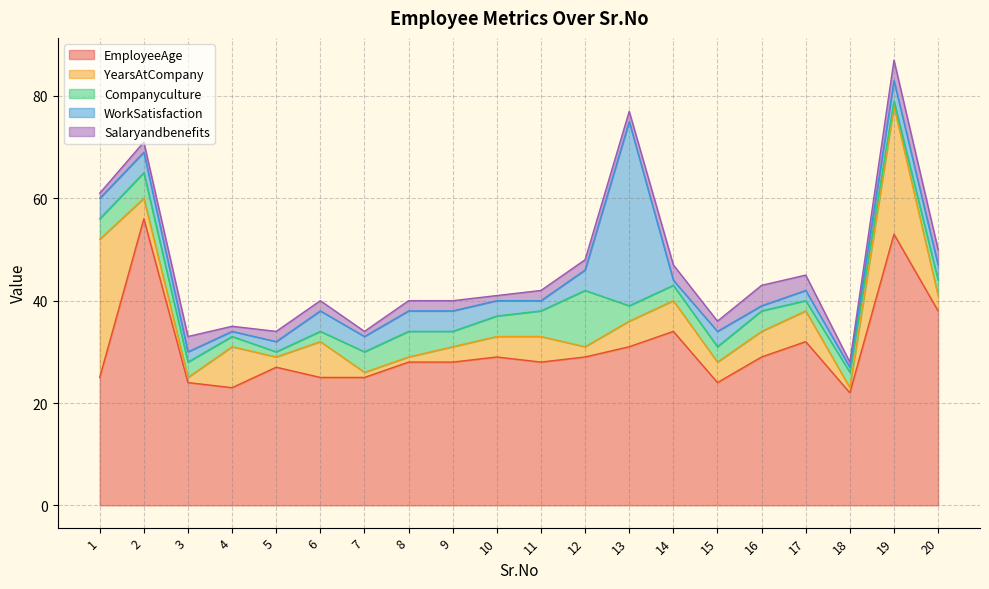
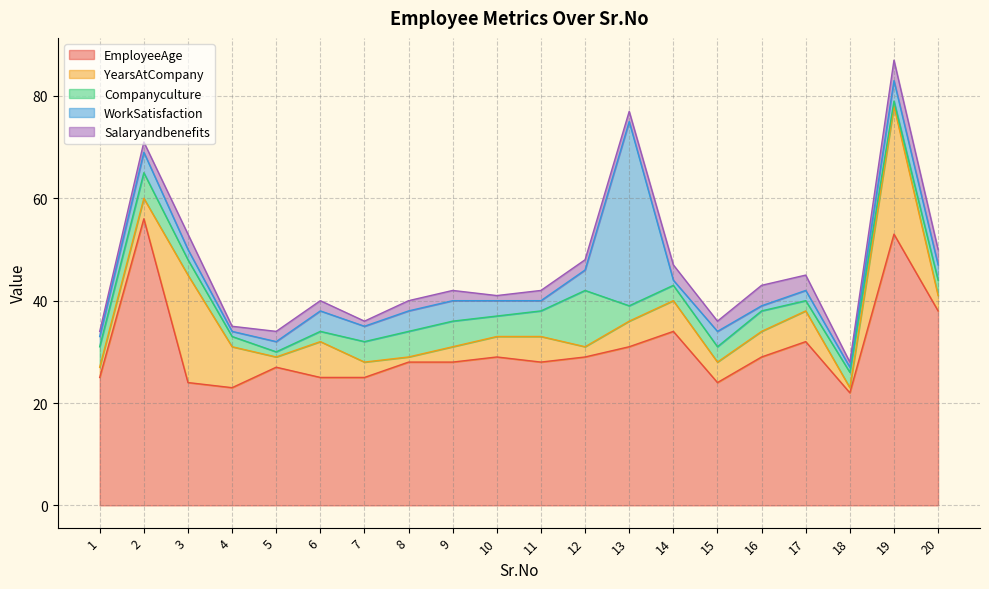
YearsAtCompany, 1: 27 -> 2
WorkSatisfaction, 1: 4 -> 2
YearsAtCompany, 3: 1 -> 21
YearsAtCompany, 7: 1 -> 3
Companyculture, 9: 3 -> 5
